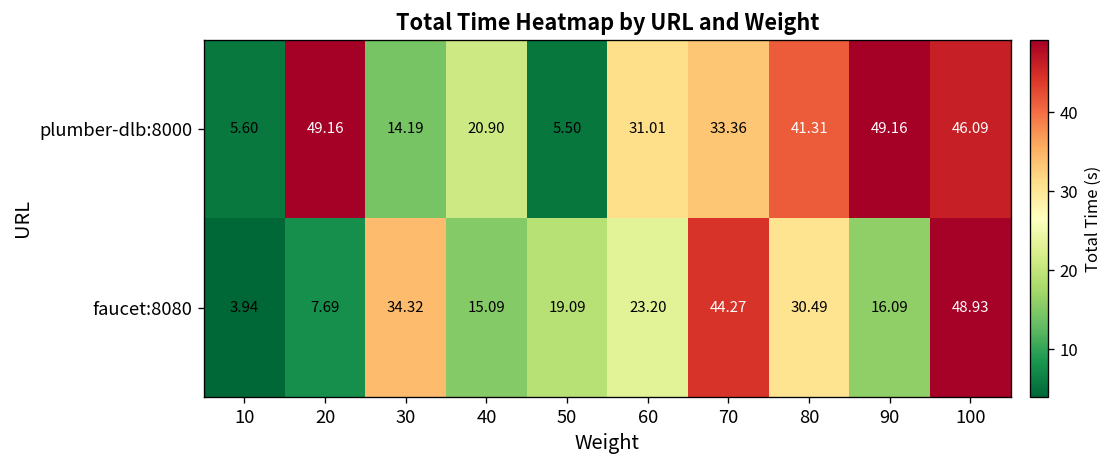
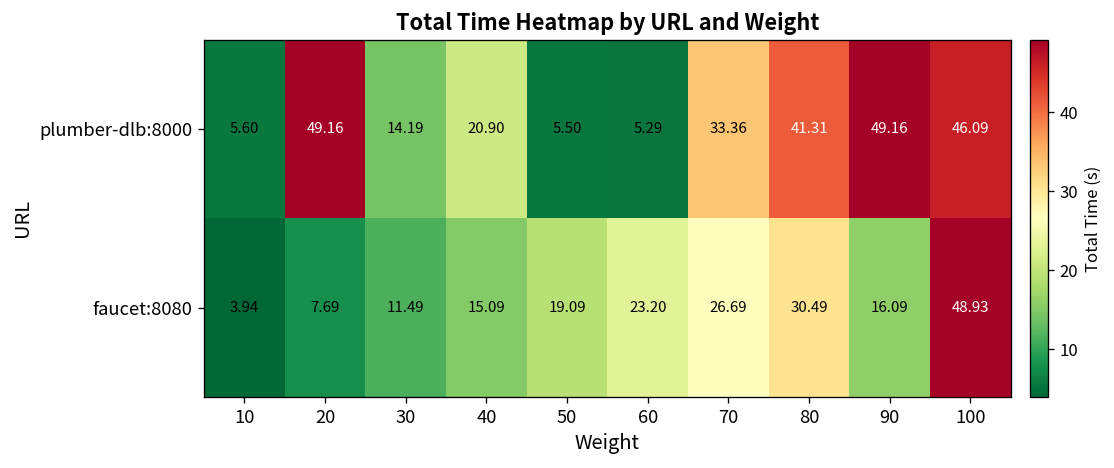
plumber-dlb:8000, 60: 31.01 -> 5.29
faucet:8080, 30: 34.32 -> 11.49
faucet:8080, 70: 44.27 -> 26.69
